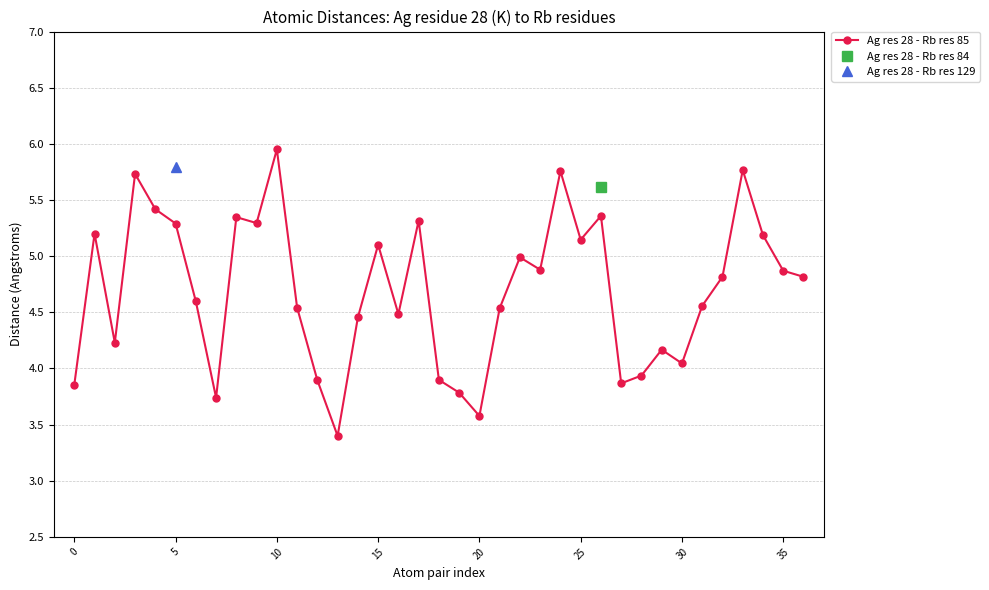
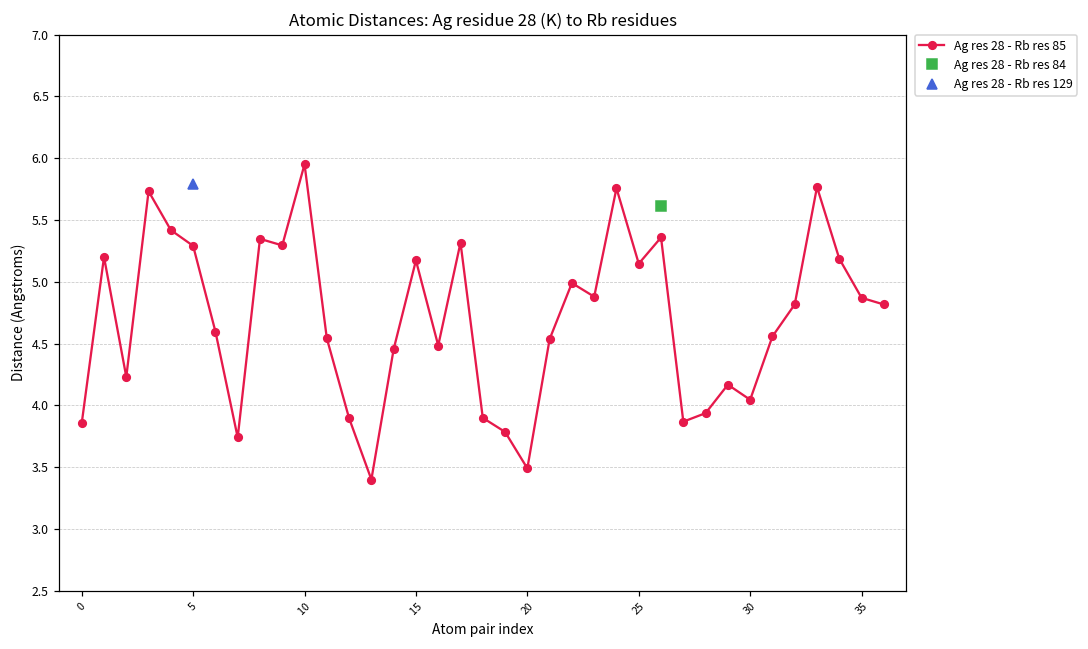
Ag res 28 - Rb res 85, 15: 5.10 -> 5.17
Ag res 28 - Rb res 85, 20: 3.58 -> 3.49
